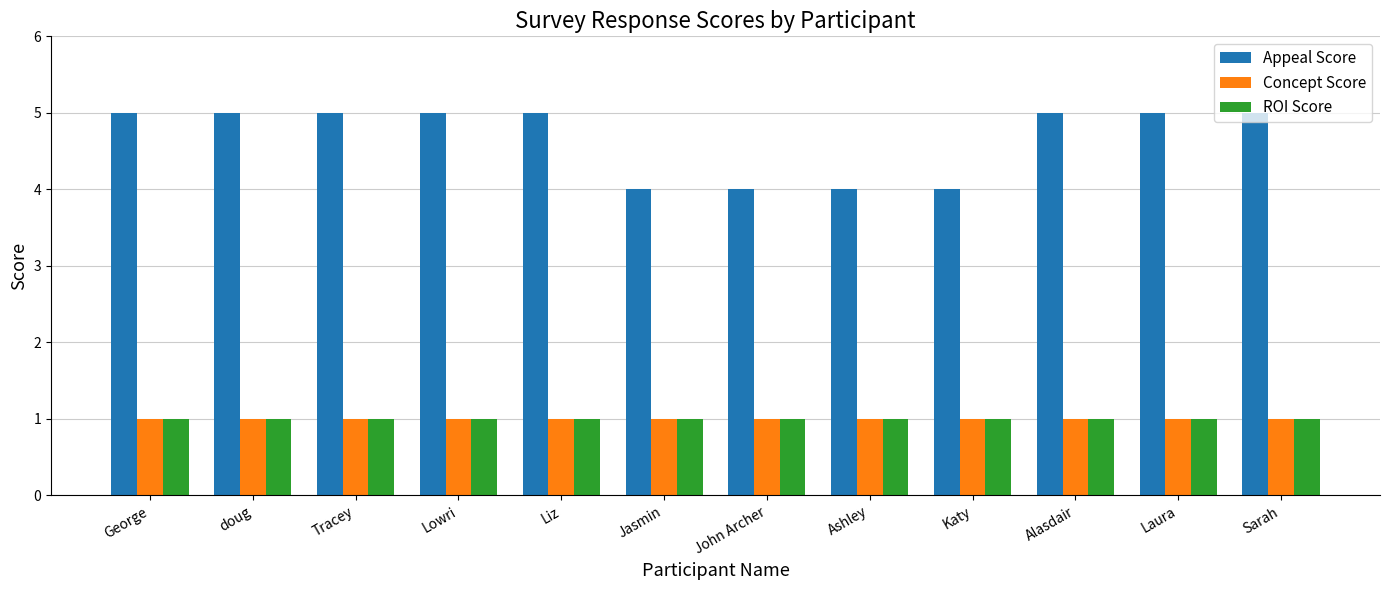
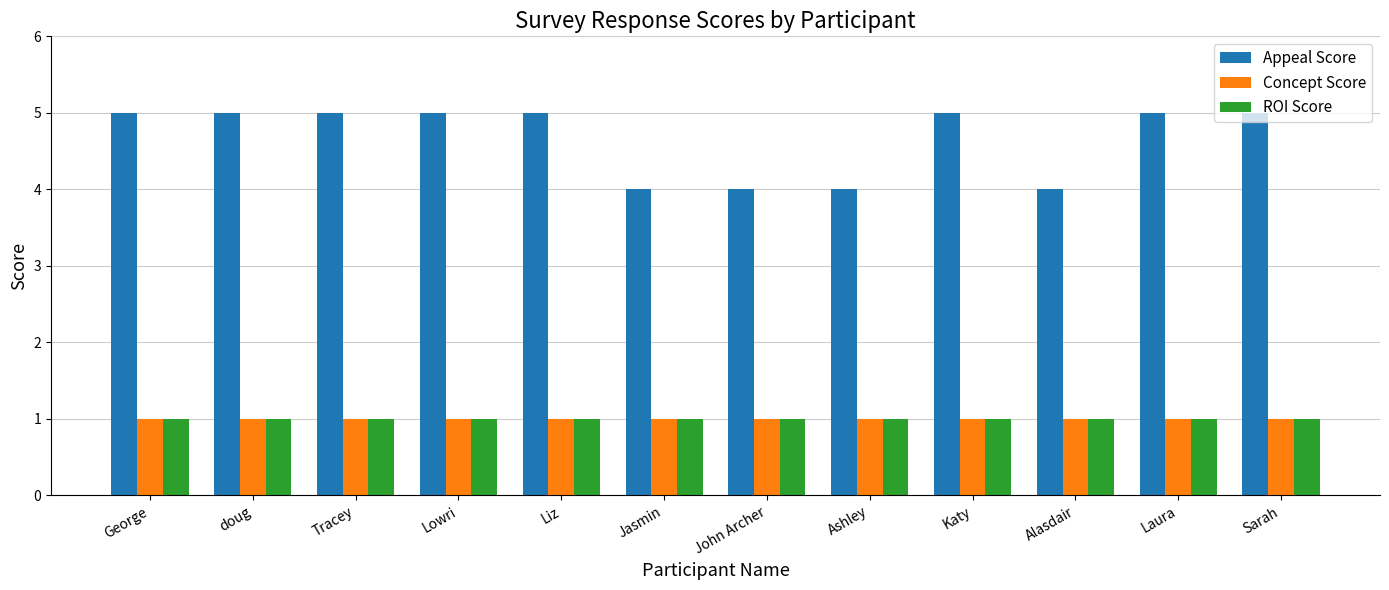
Appeal Score, Katy: 4 -> 5
Appeal Score, Alasdair: 5 -> 4
